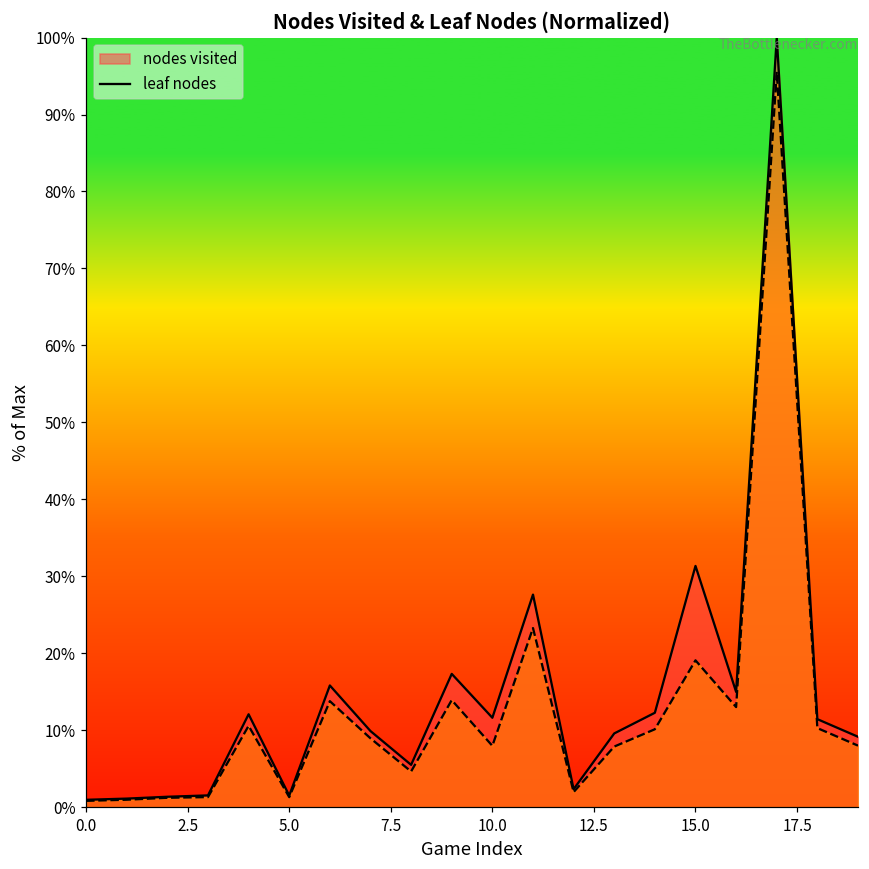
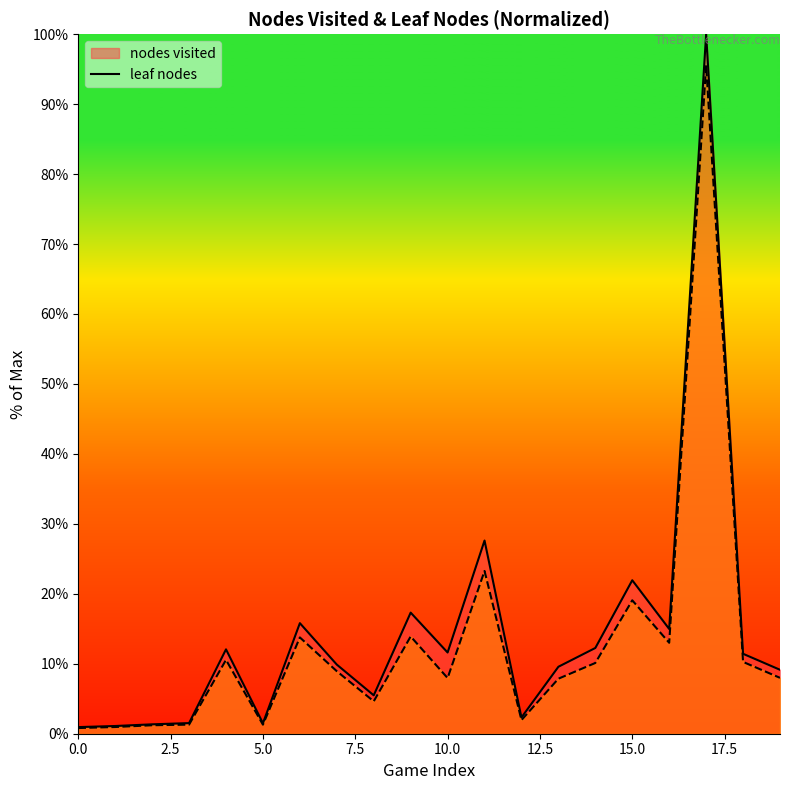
nodes visited, 15.0: 31% -> 22%
